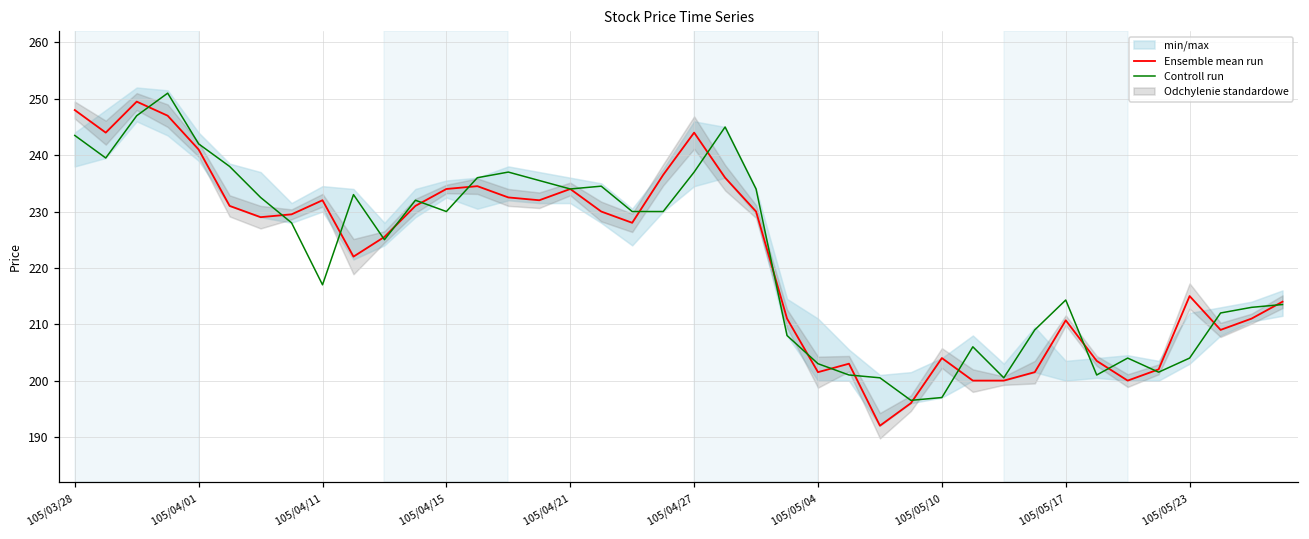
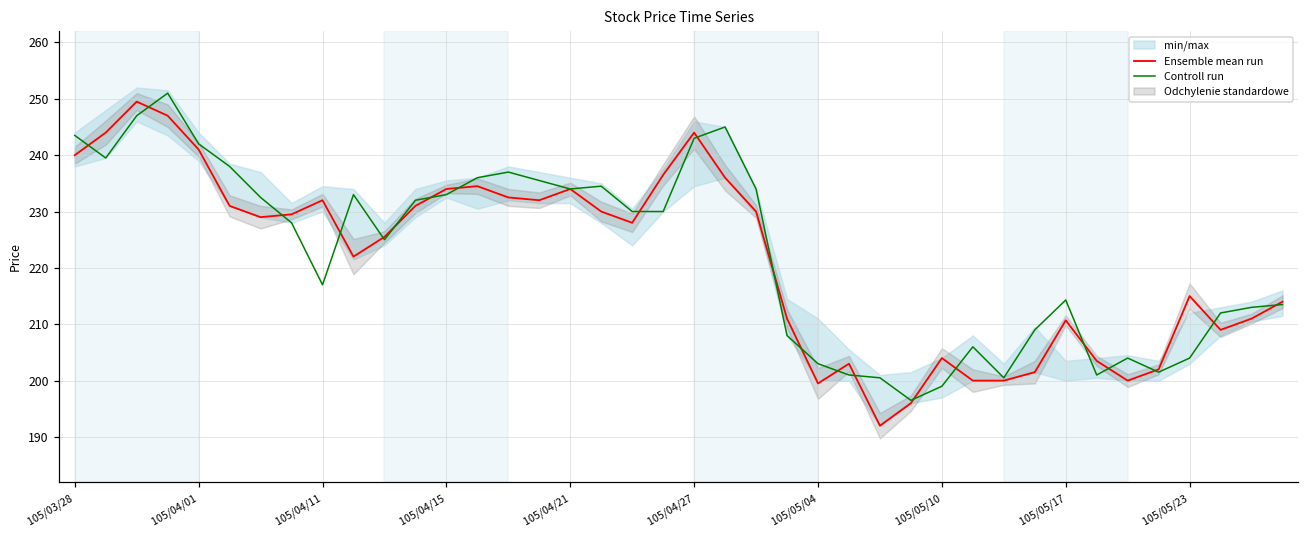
Ensemble mean run, 105/03/28: 248 -> 240
Controll run, 105/04/15: 230 -> 233
Controll run, 105/04/27: 237 -> 243
Ensemble mean run, 105/05/04: 202 -> 200
Controll run, 105/05/10: 197 -> 199
